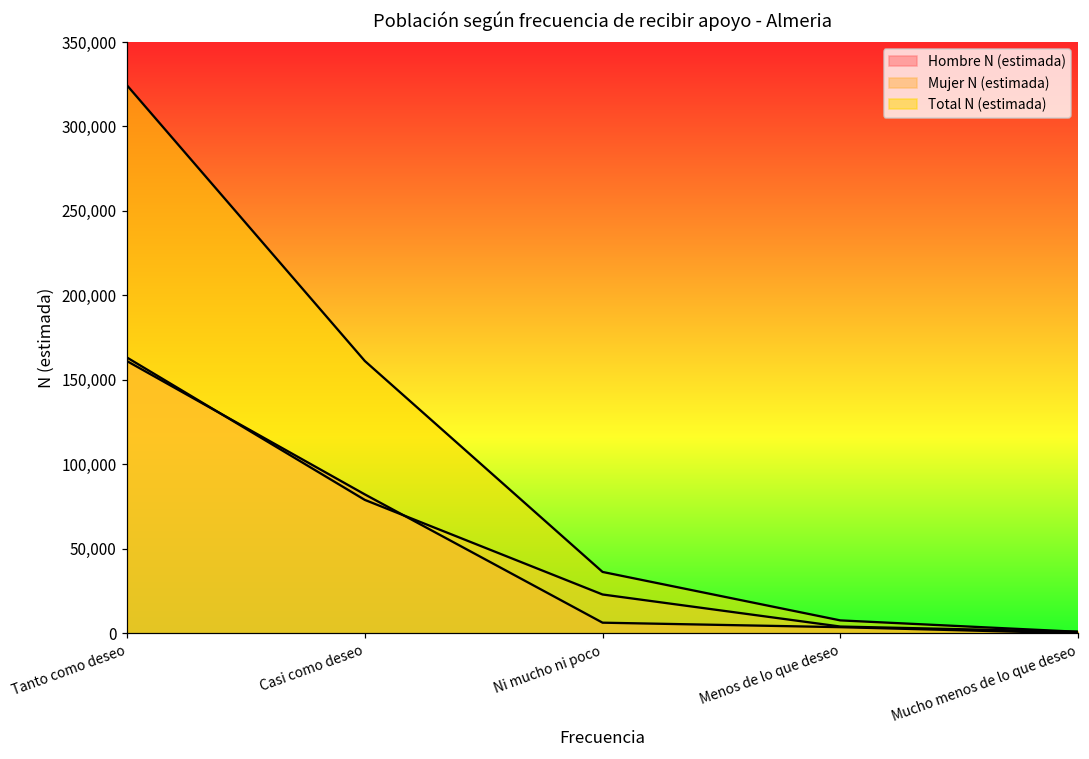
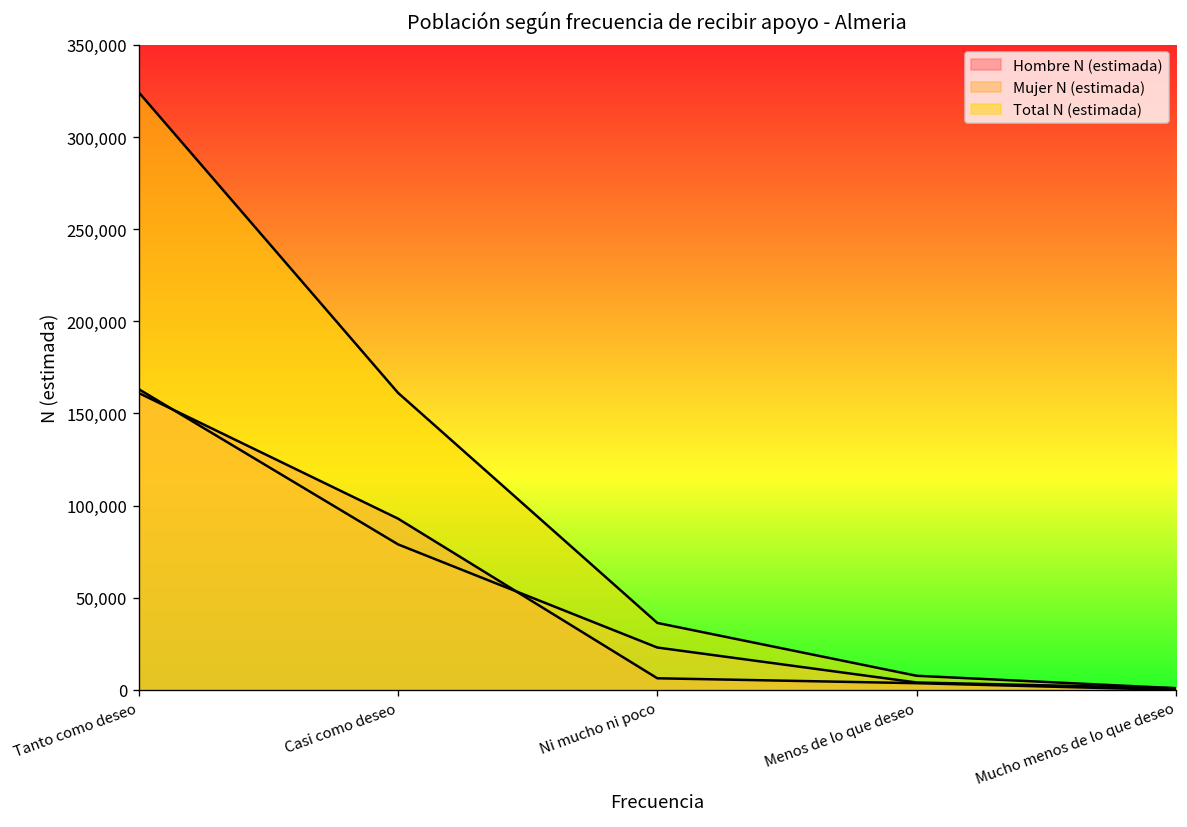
Hombre N (estimada), Casi como deseo: 82,000 -> 93,000
